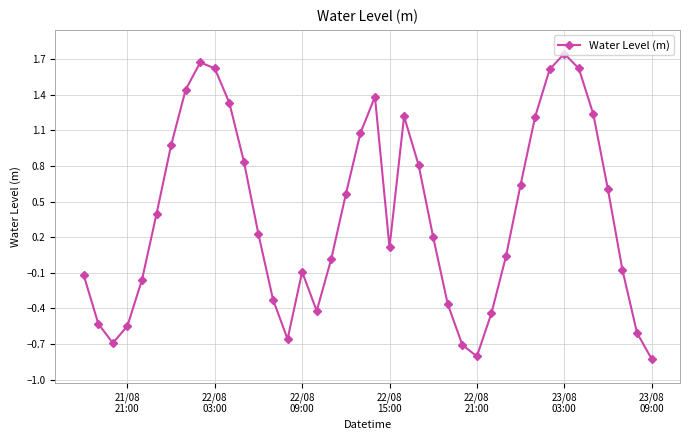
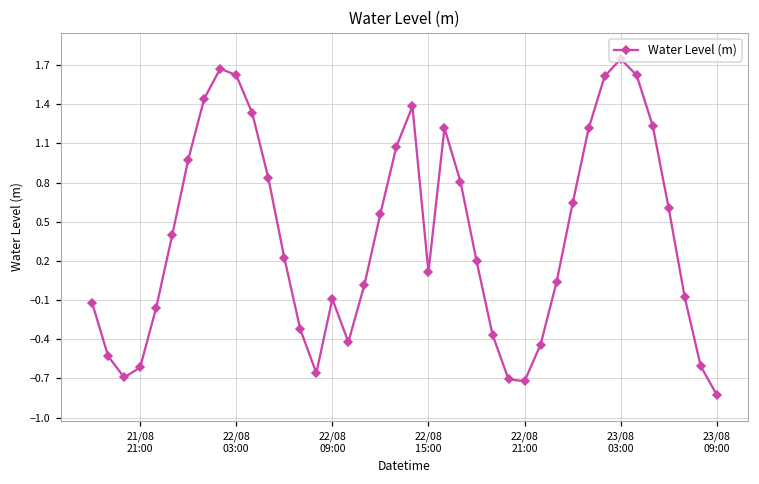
21/08 21:00: -0.55 -> -0.62
22/08 21:00: -0.80 -> -0.72
